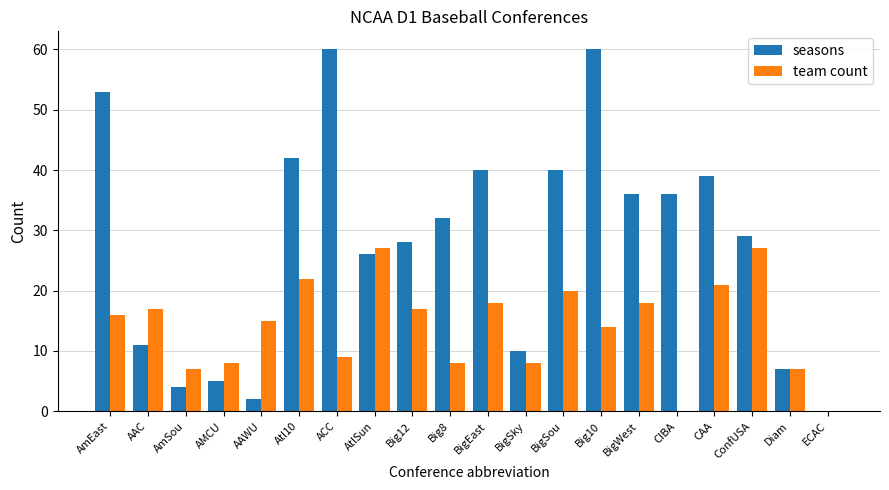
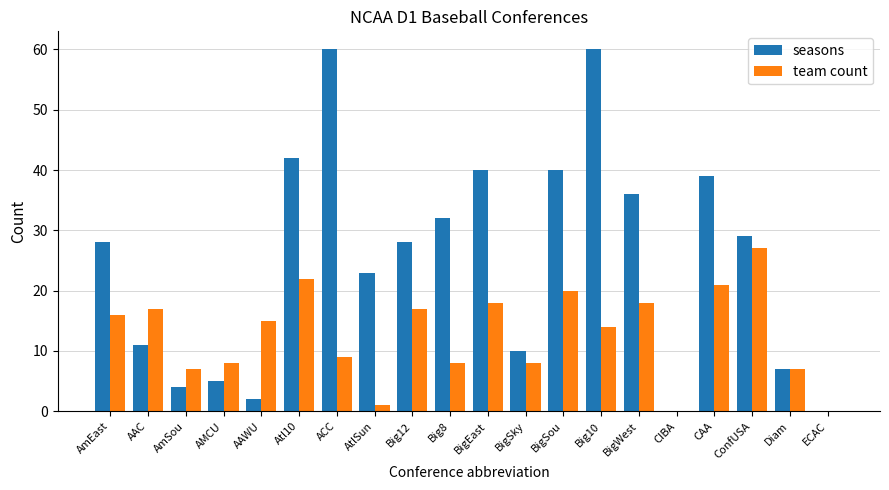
seasons, AmEast: 53 -> 28
seasons, AtlSun: 26 -> 23
team count, AtlSun: 27 -> 1
seasons, CIBA: 36 -> 0
